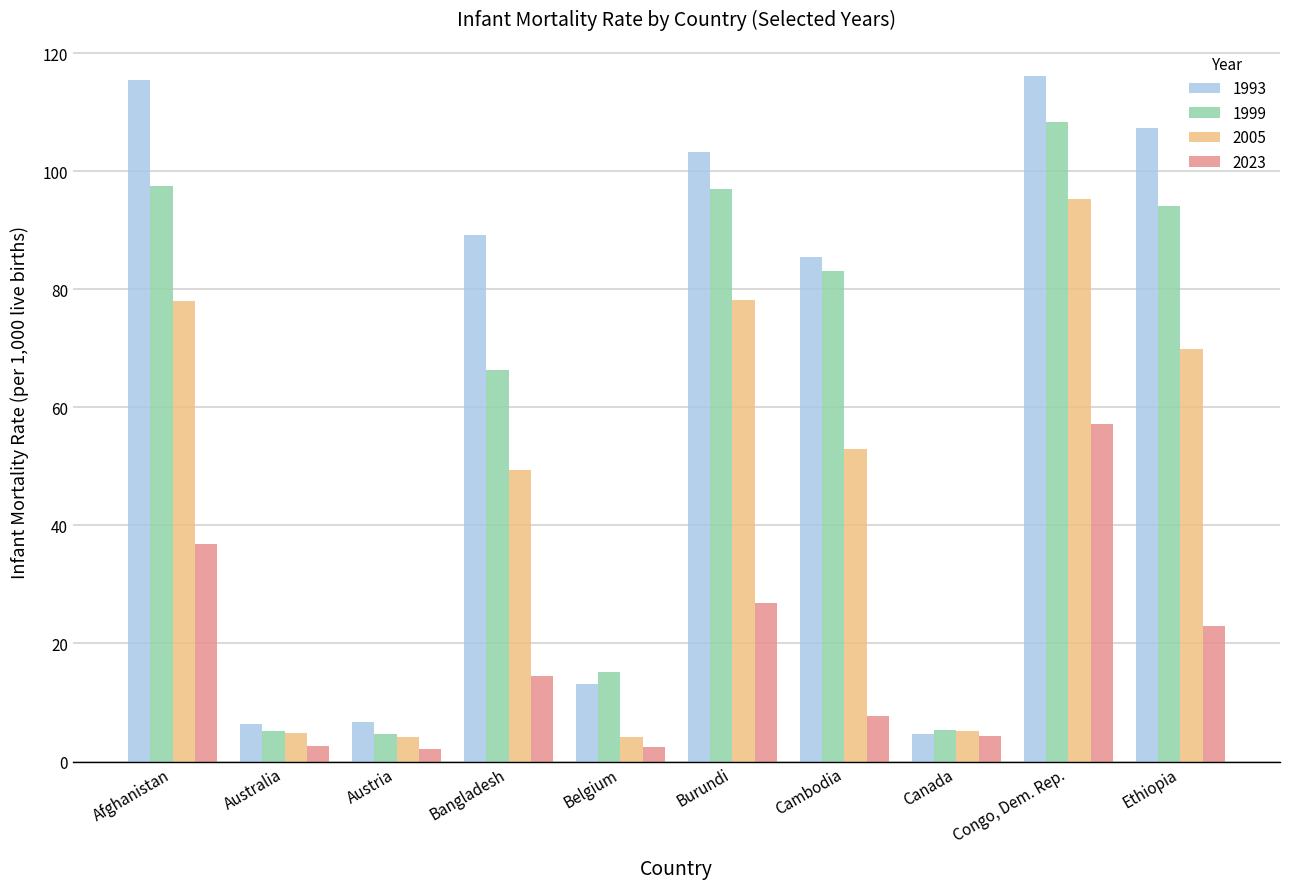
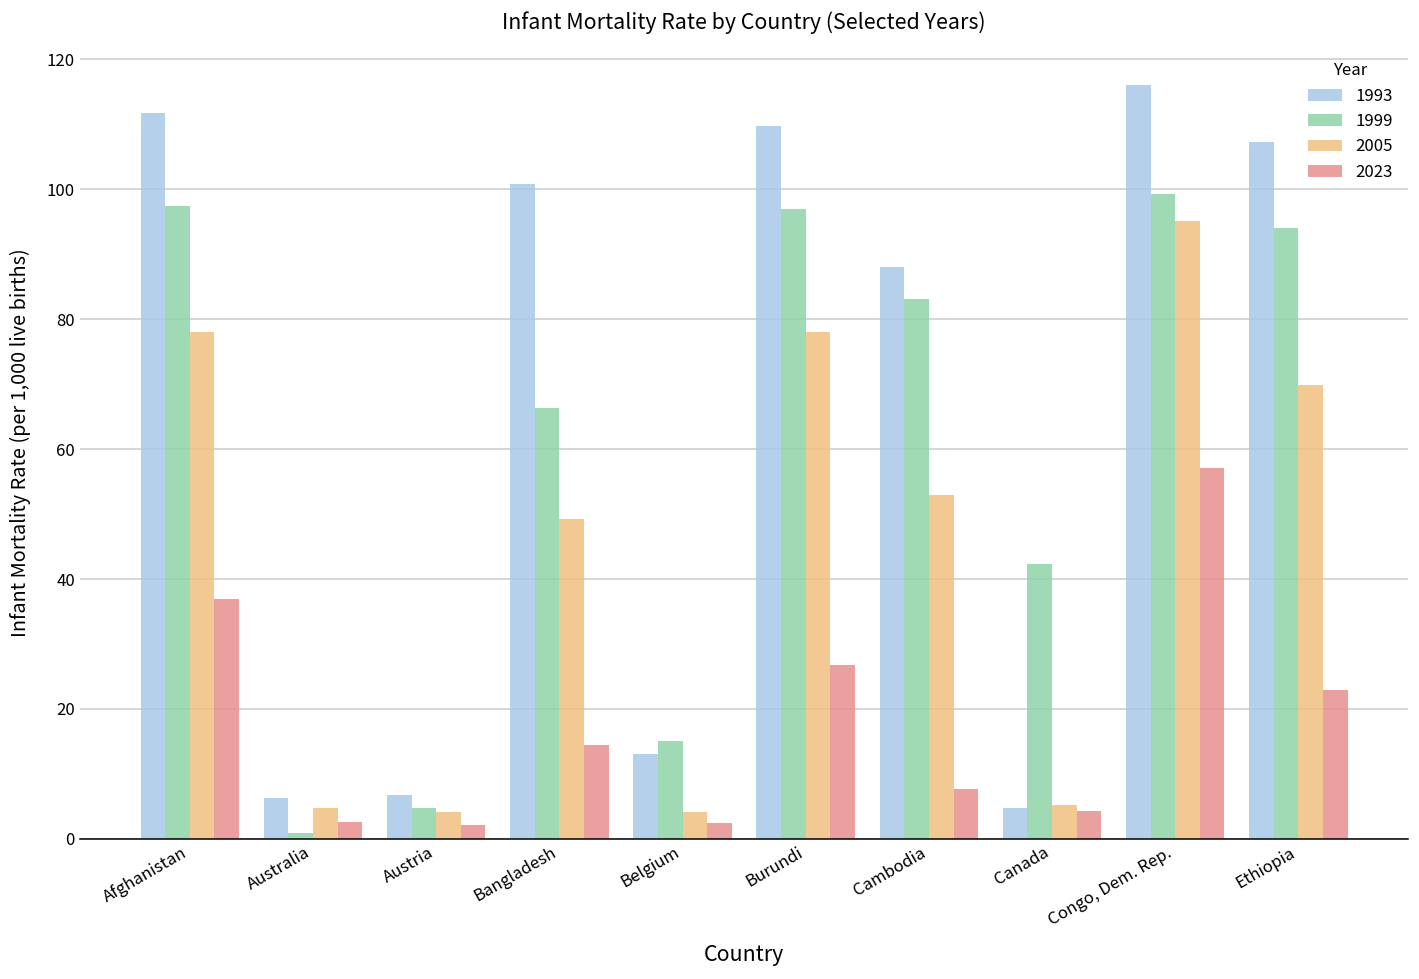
1993, Afghanistan: 116 -> 112
1999, Australia: 5 -> 1
1993, Bangladesh: 89 -> 101
1993, Burundi: 103 -> 110
1993, Cambodia: 86 -> 88
1999, Canada: 5 -> 42
1999, Congo, Dem. Rep.: 108 -> 99
